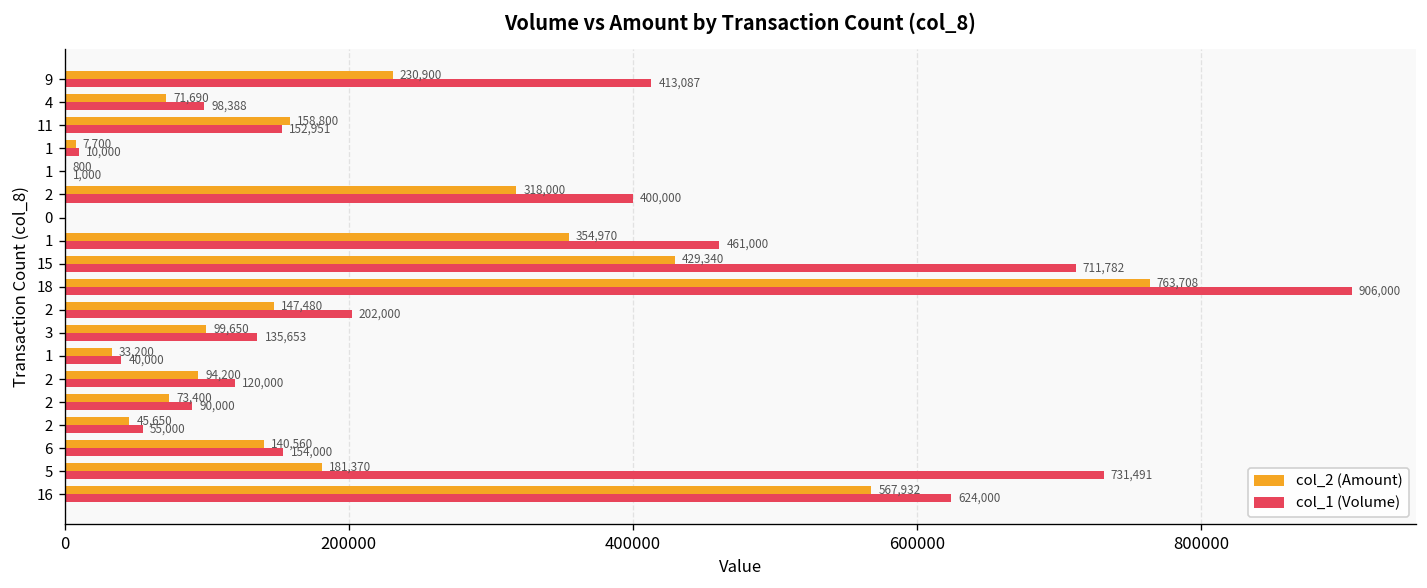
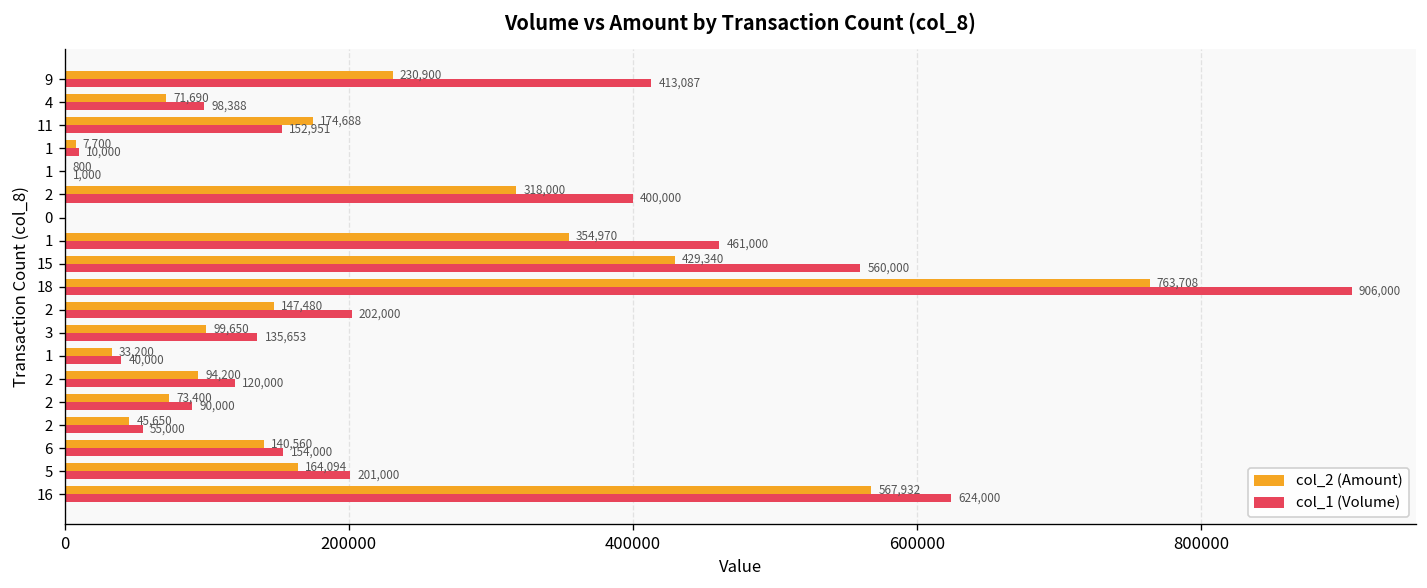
col_2 (Amount), 11: 158,800 -> 174,688
col_1 (Volume), 15: 711,782 -> 560,000
col_2 (Amount), 5: 181,370 -> 164,094
col_1 (Volume), 5: 731,491 -> 201,000
